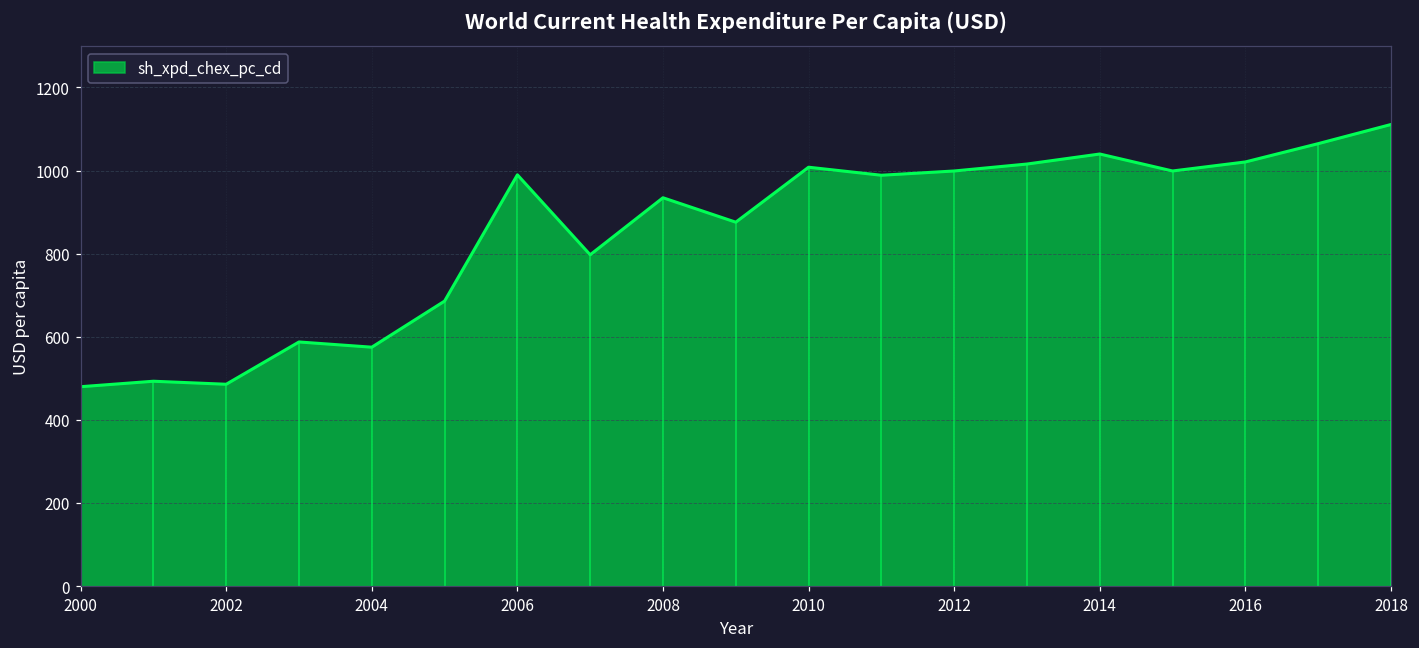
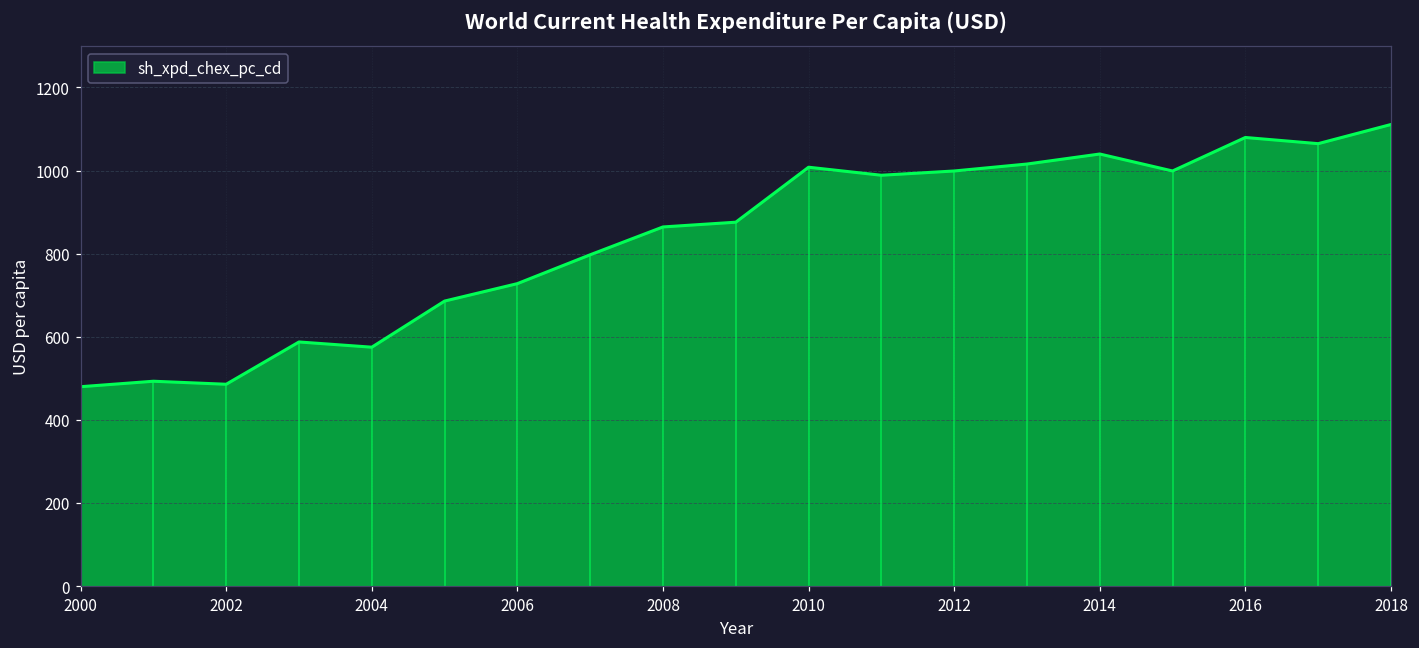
2006: 990 -> 730
2008: 930 -> 860
2016: 1020 -> 1080
